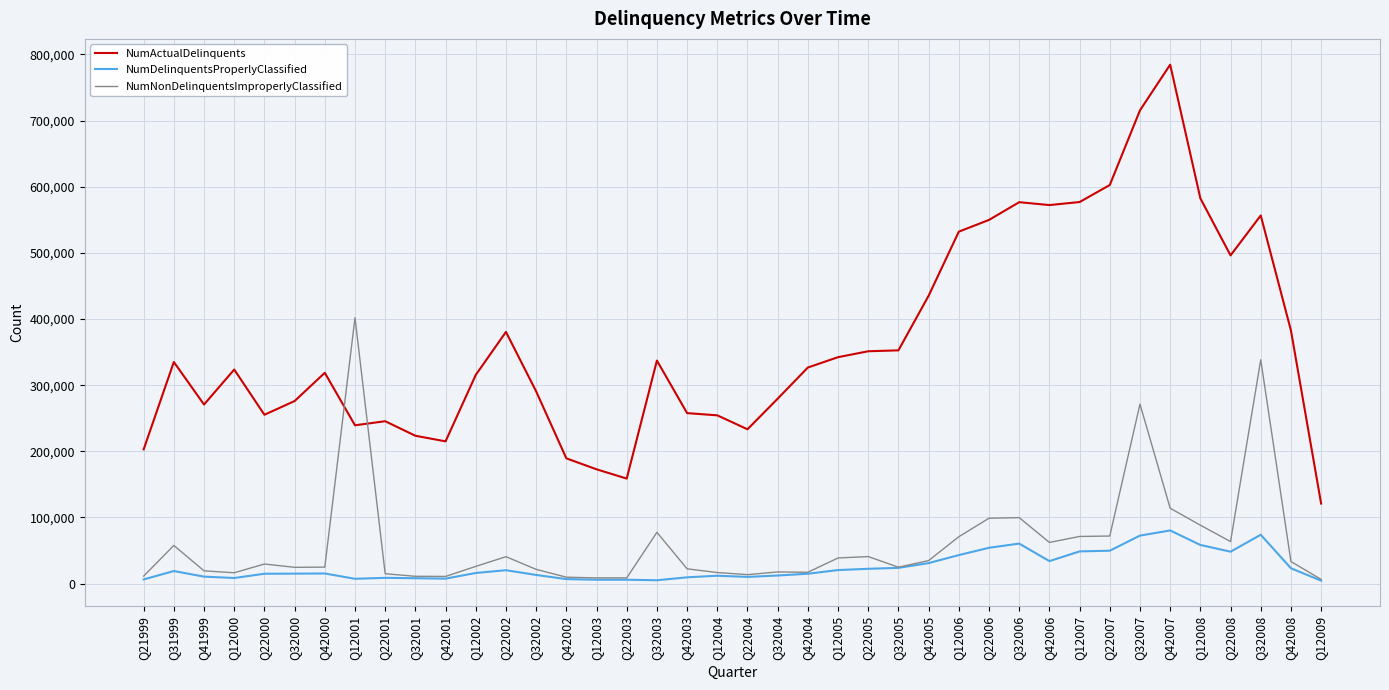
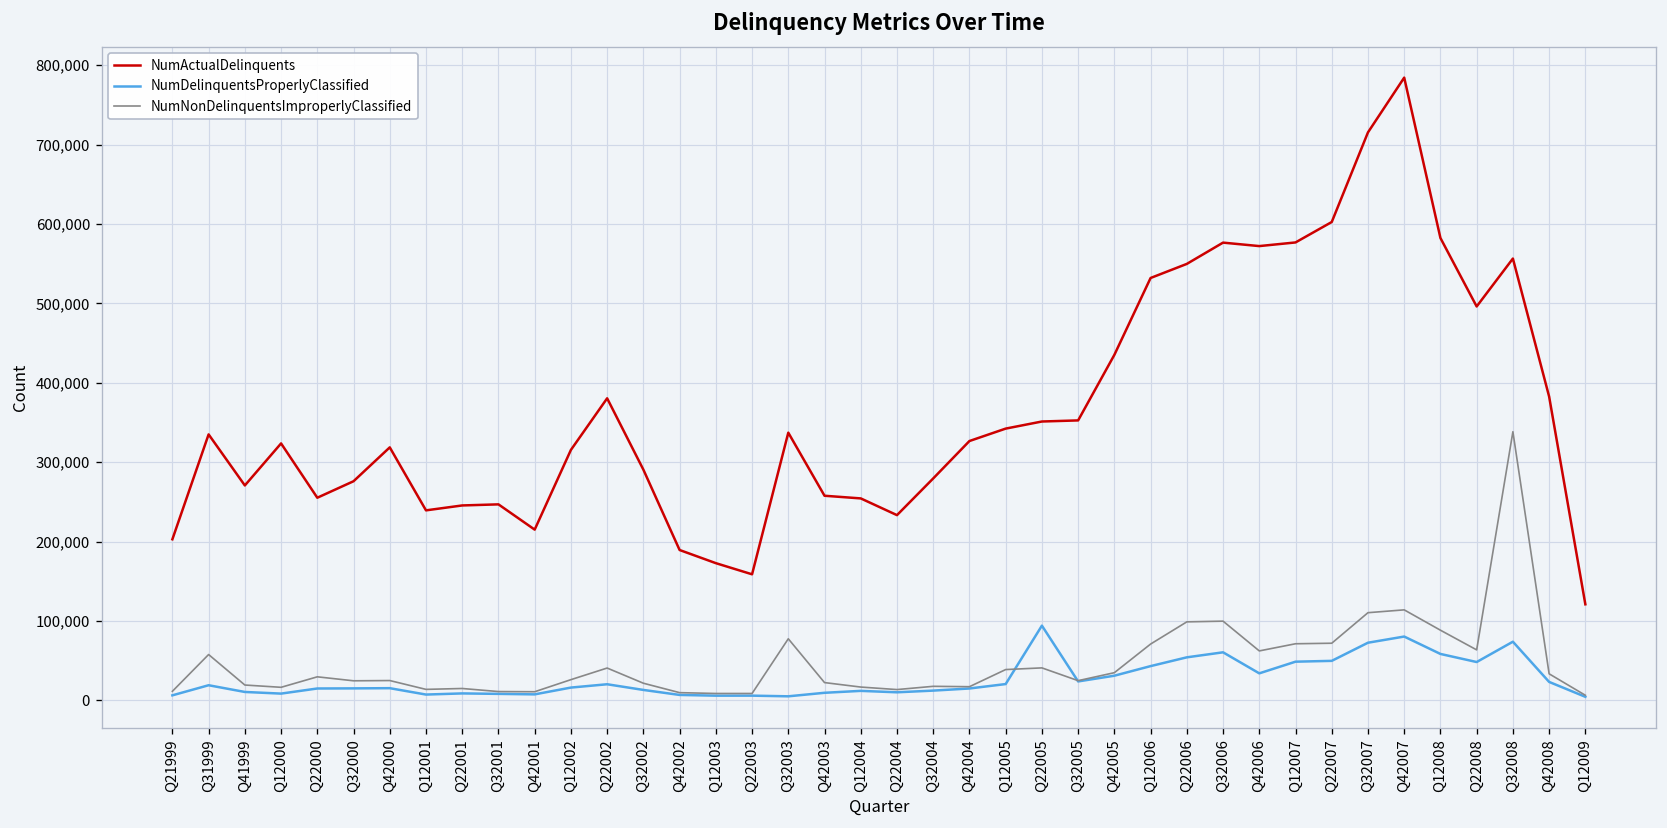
NumNonDelinquentsImproperlyClassified, Q12001: 400,000 -> 10,000
NumActualDelinquents, Q32001: 220,000 -> 250,000
NumDelinquentsProperlyClassified, Q22005: 20,000 -> 90,000
NumNonDelinquentsImproperlyClassified, Q32007: 270,000 -> 110,000
